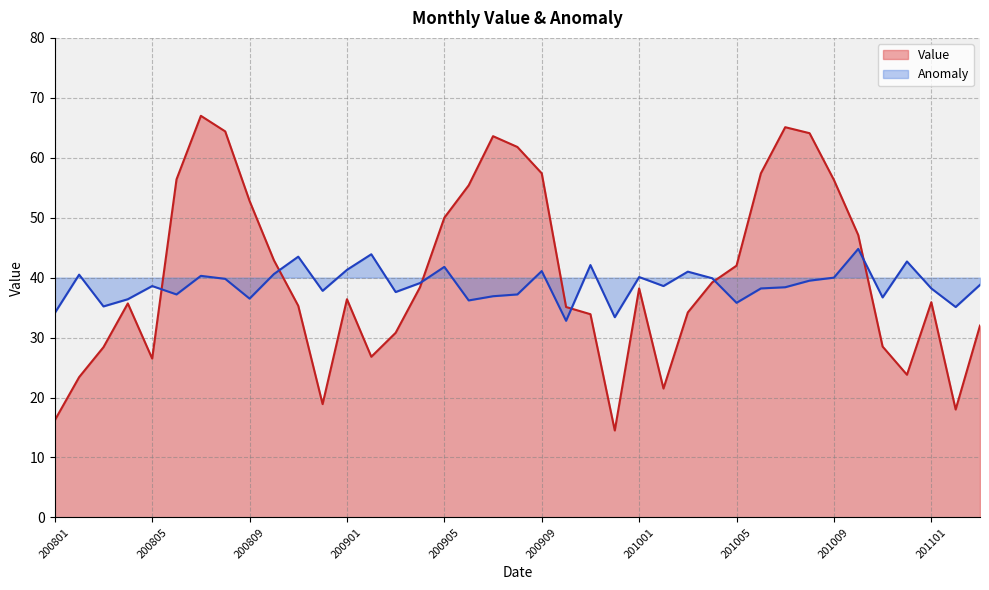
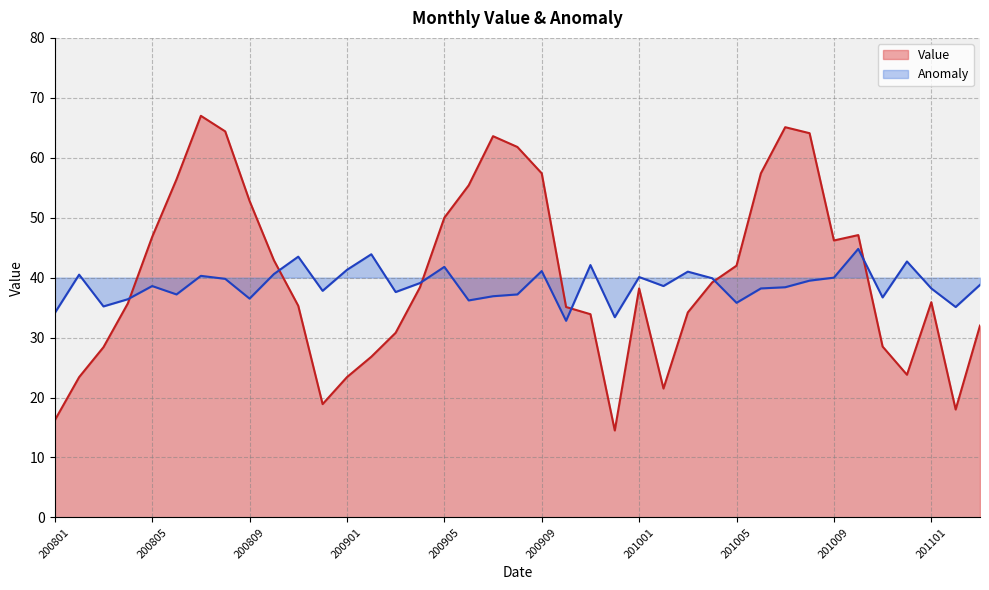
Value, 200805: 27 -> 47
Value, 200901: 36 -> 23
Value, 201009: 56 -> 46
